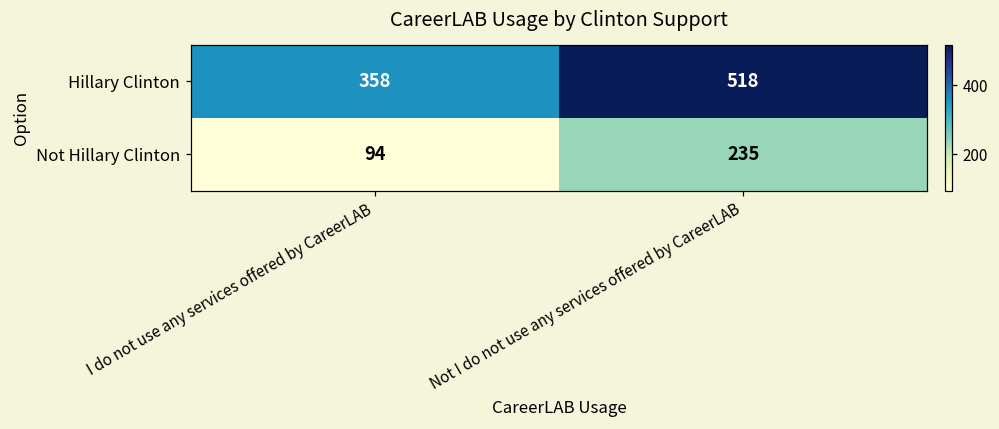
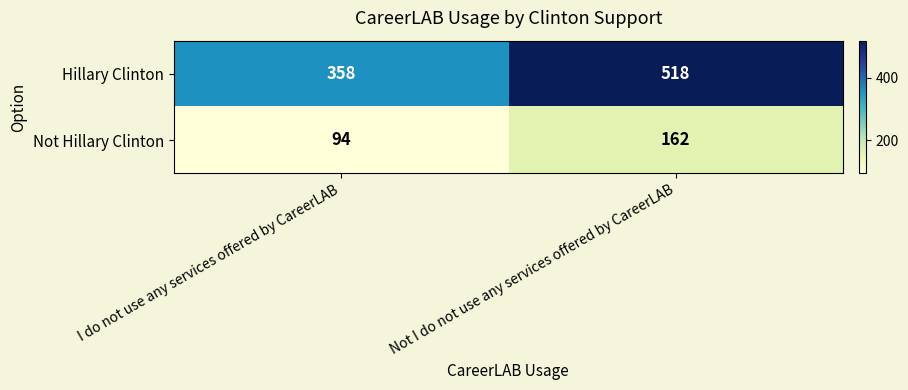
Not Hillary Clinton, Not I do not use any services offered by CareerLAB: 235 -> 162
